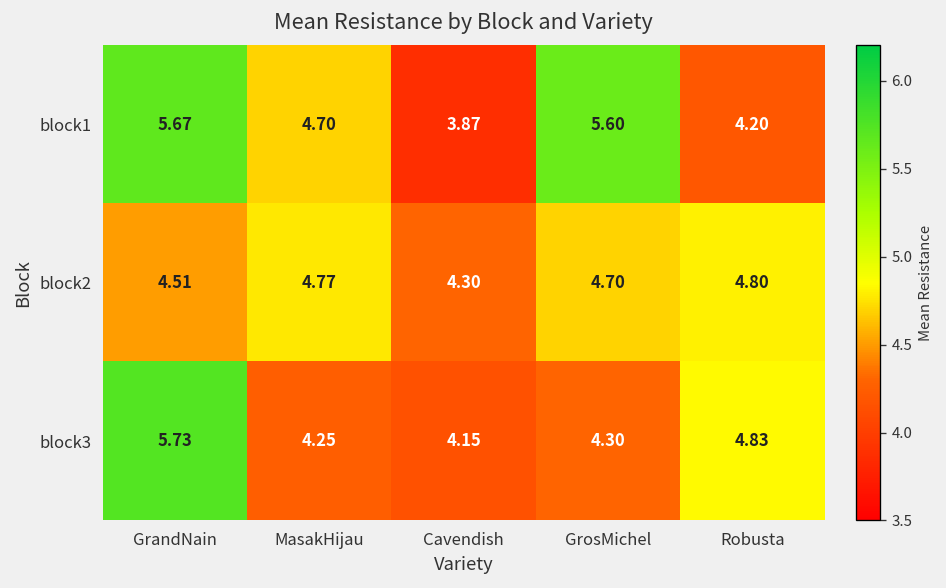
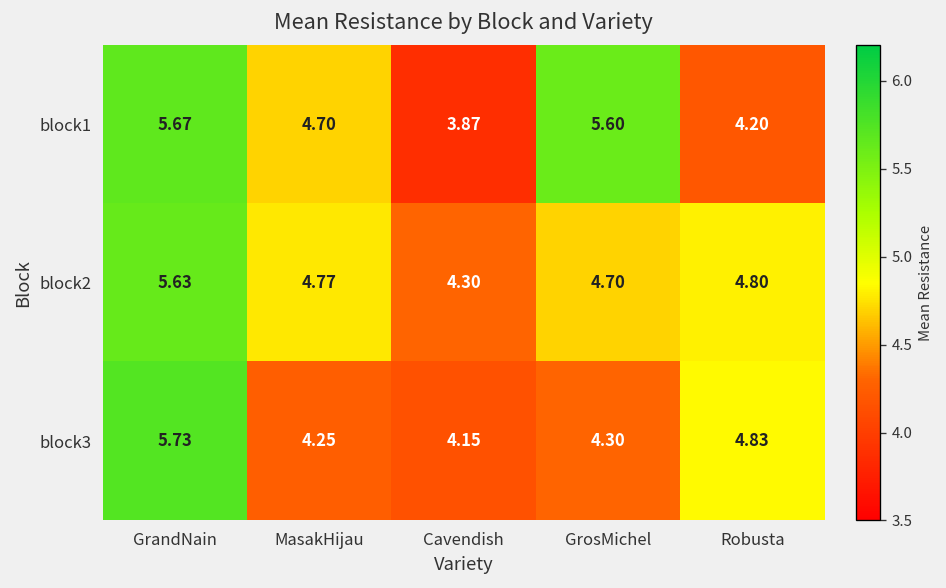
block2, GrandNain: 4.51 -> 5.63
